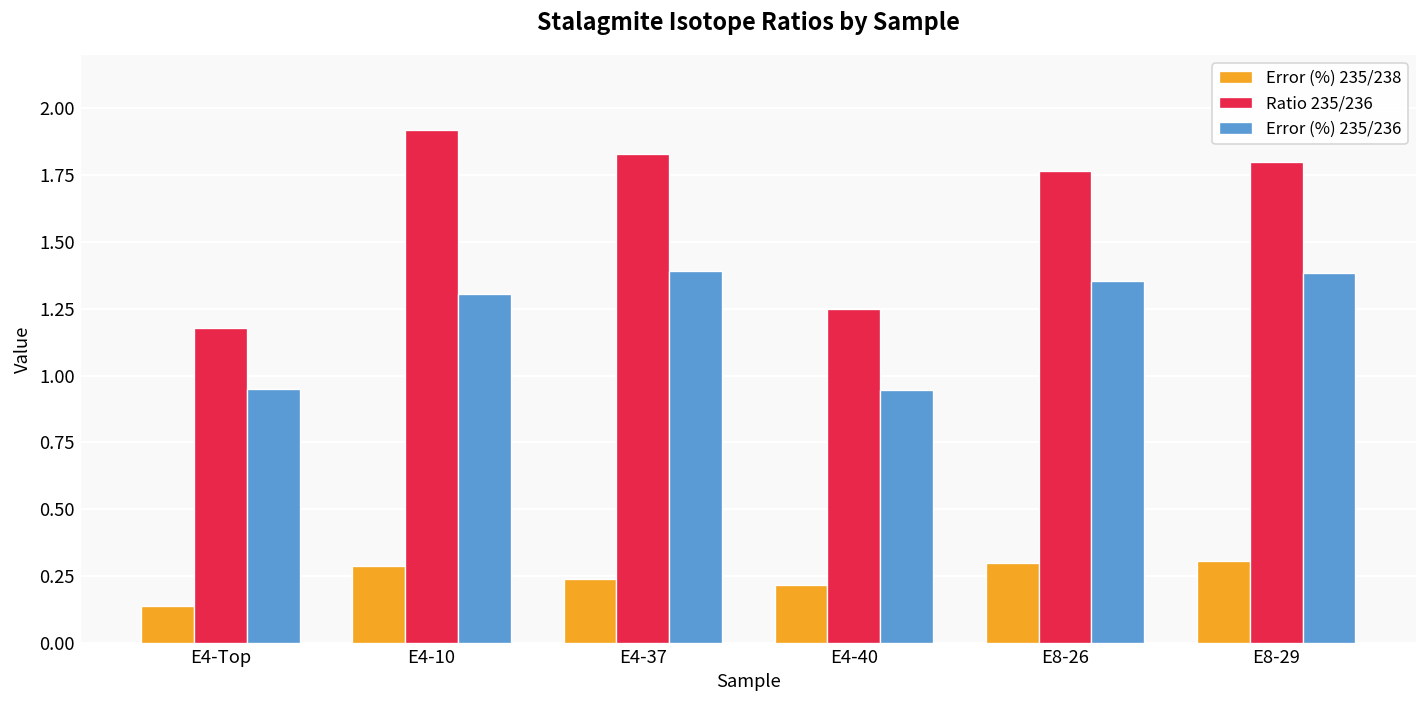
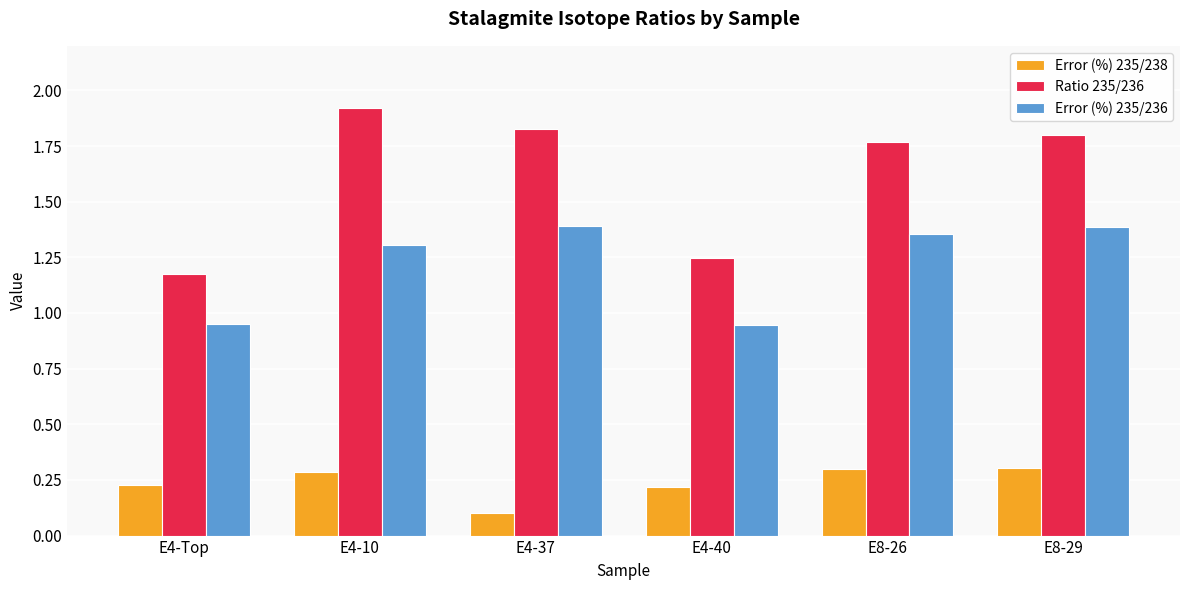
Error (%) 235/238, E4-Top: 0.14 -> 0.23
Error (%) 235/238, E4-37: 0.24 -> 0.10
